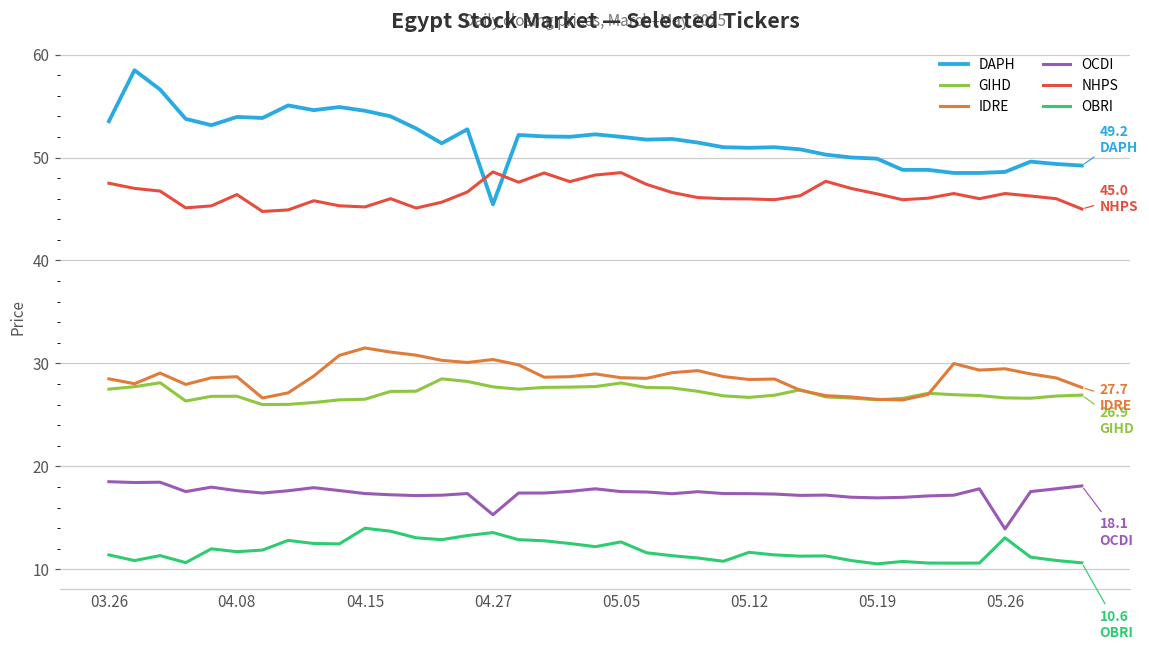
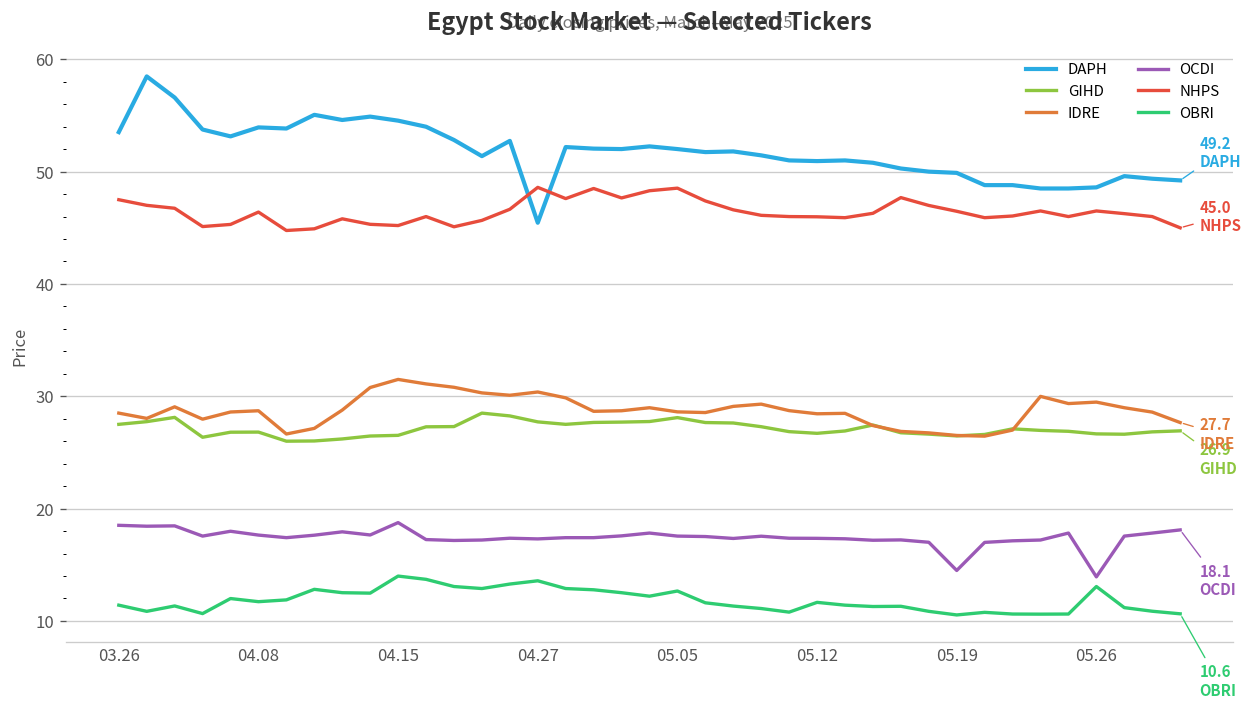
OCDI, 04.15: 17 -> 19
OCDI, 04.27: 15 -> 17
OCDI, 05.19: 17 -> 14
